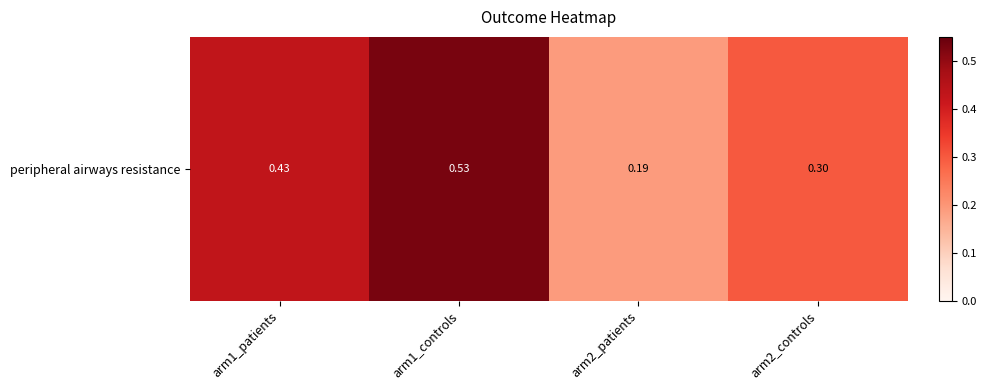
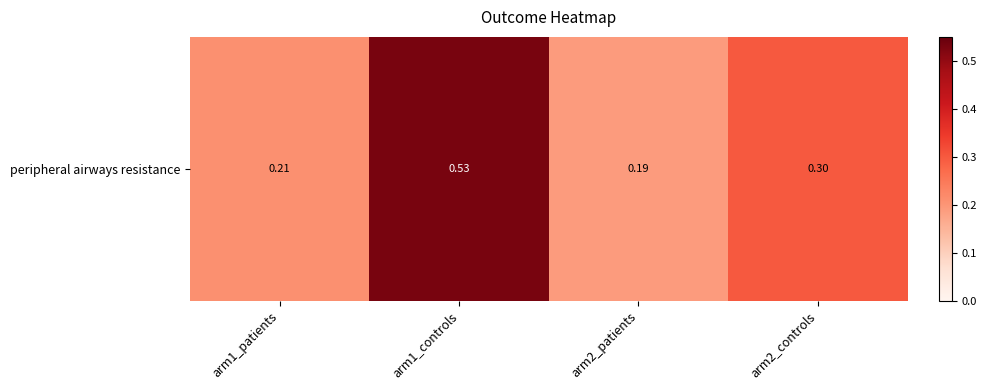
peripheral airways resistance, arm1_patients: 0.43 -> 0.21
